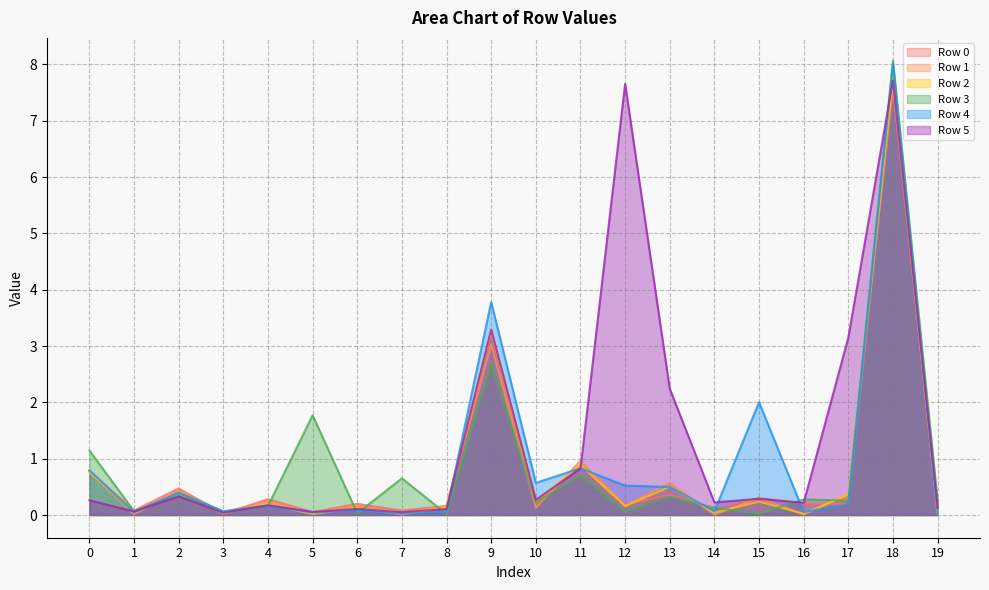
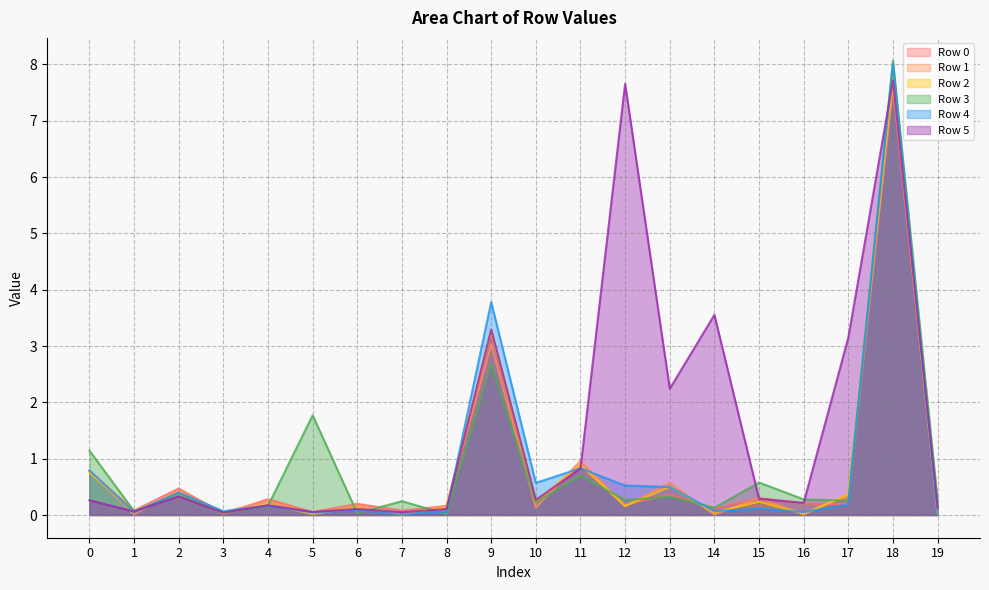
Row 3, 7: 0.7 -> 0.2
Row 3, 12: 0.1 -> 0.3
Row 5, 14: 0.2 -> 3.6
Row 3, 15: 0.0 -> 0.6
Row 4, 15: 2.0 -> 0.1
